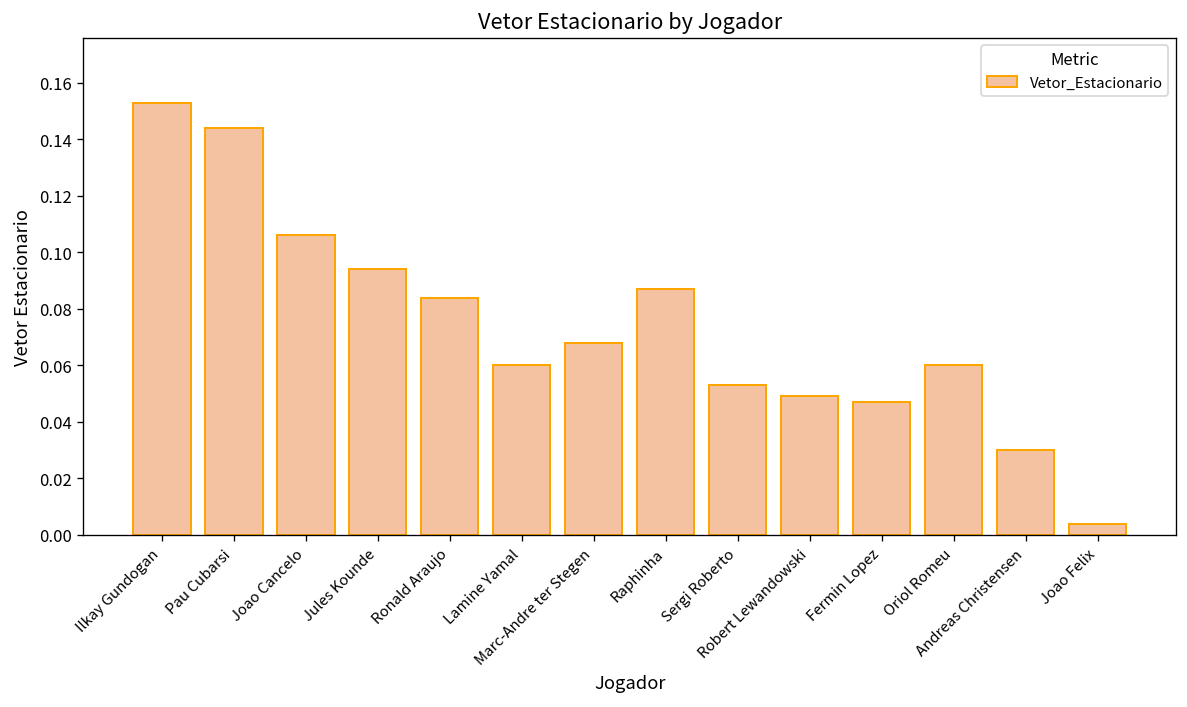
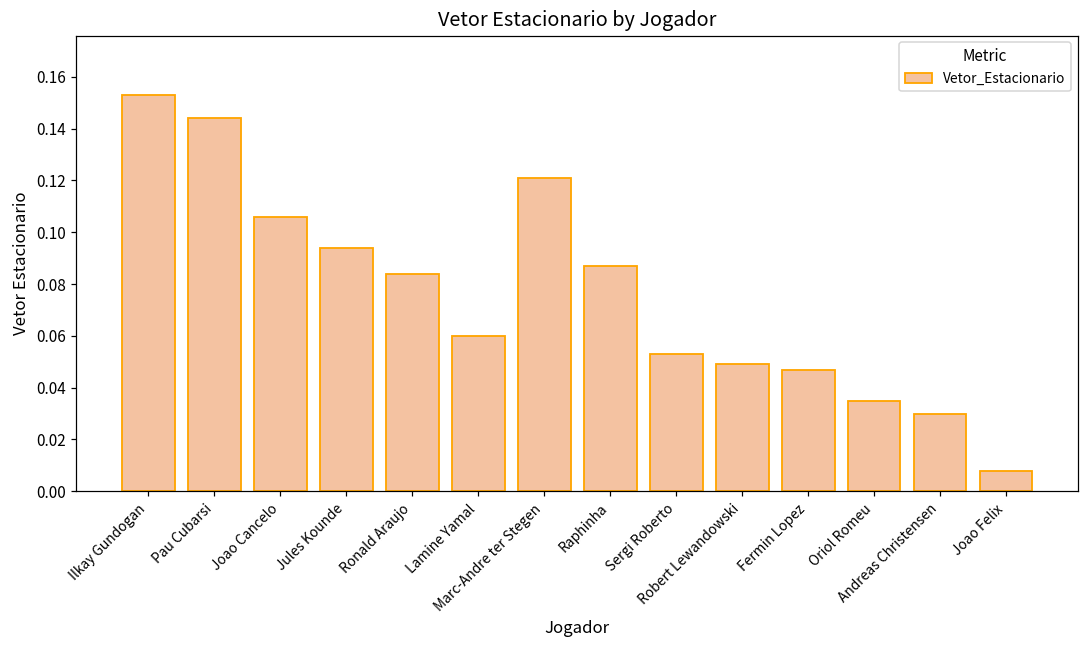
Marc-Andre ter Stegen: 0.068 -> 0.121
Oriol Romeu: 0.060 -> 0.035
Joao Felix: 0.004 -> 0.008
